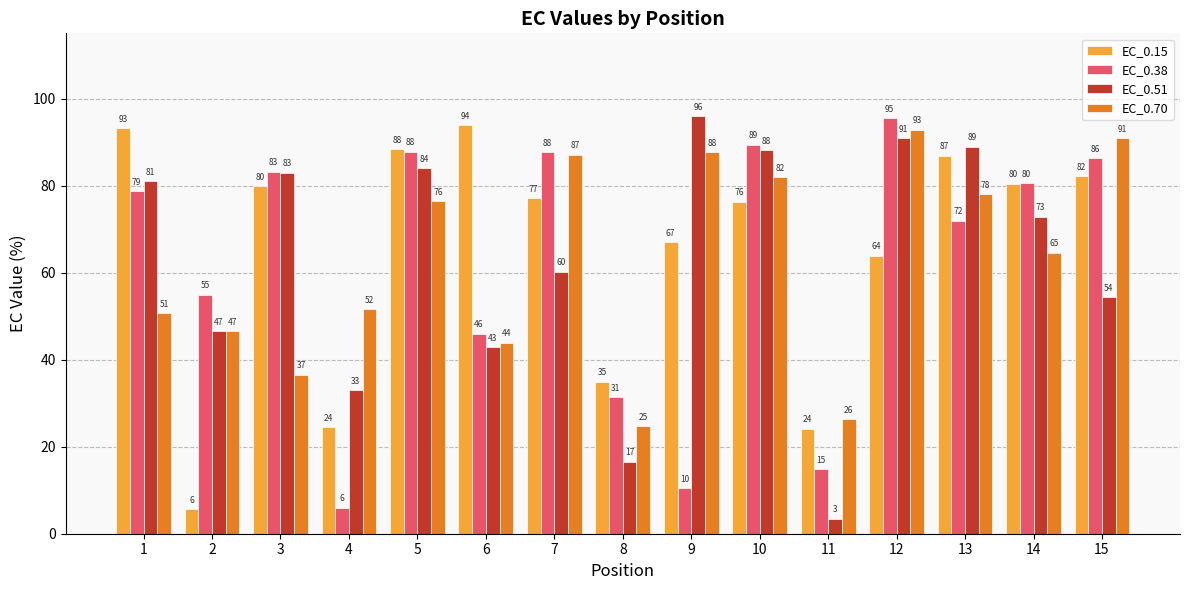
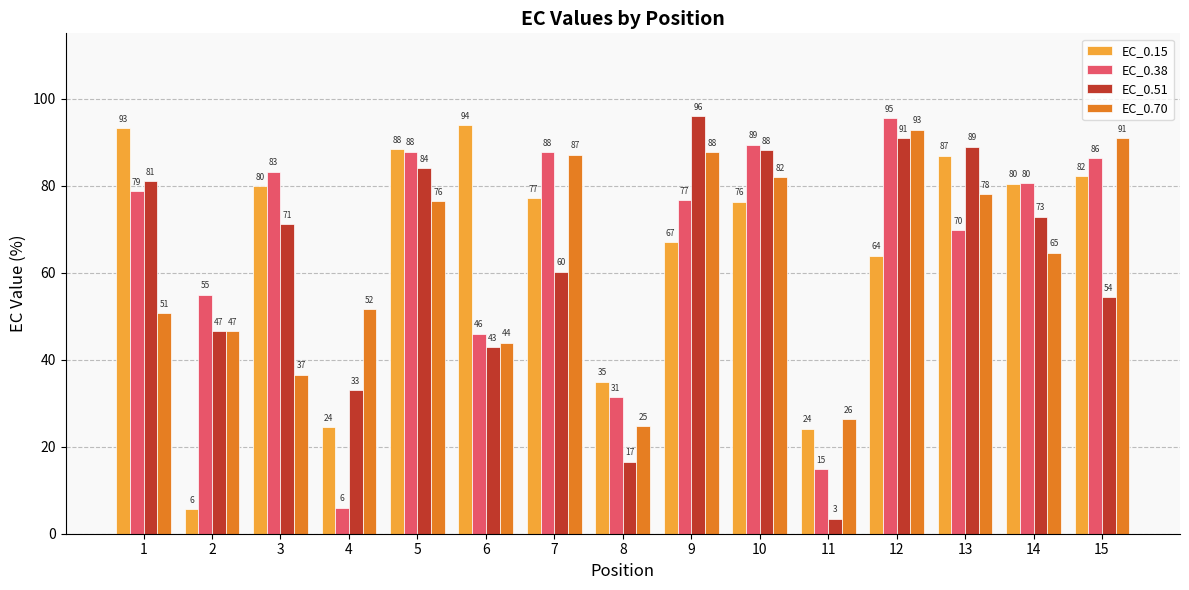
EC_0.51, 3: 83 -> 71
EC_0.38, 9: 10 -> 77
EC_0.38, 13: 72 -> 70
